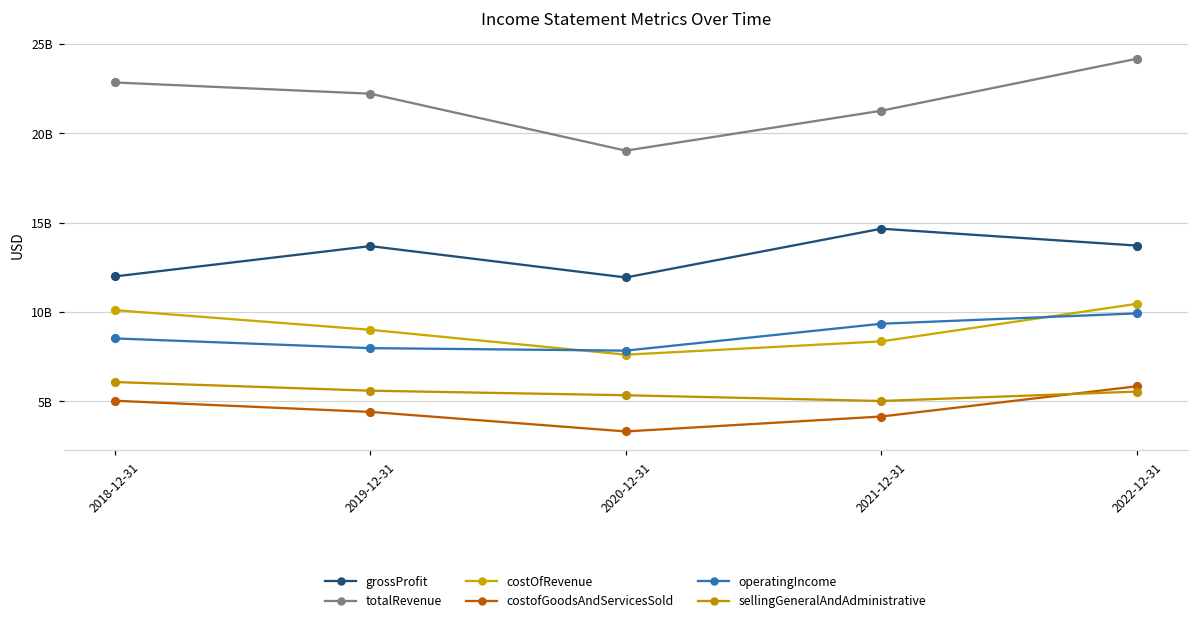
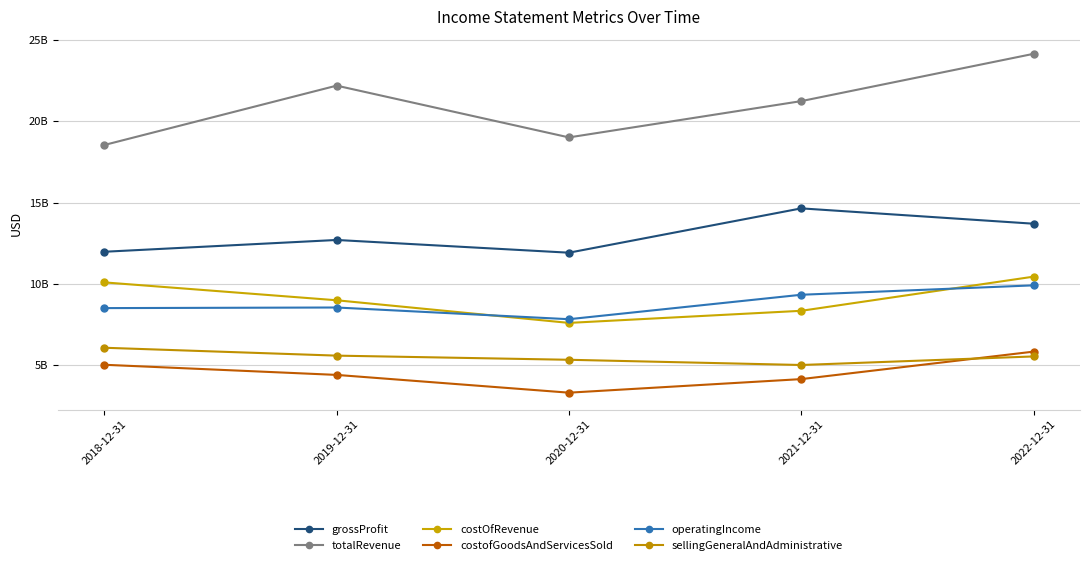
totalRevenue, 2018-12-31: 22800000000 -> 18600000000
grossProfit, 2019-12-31: 13700000000 -> 12700000000
operatingIncome, 2019-12-31: 8000000000 -> 8600000000
